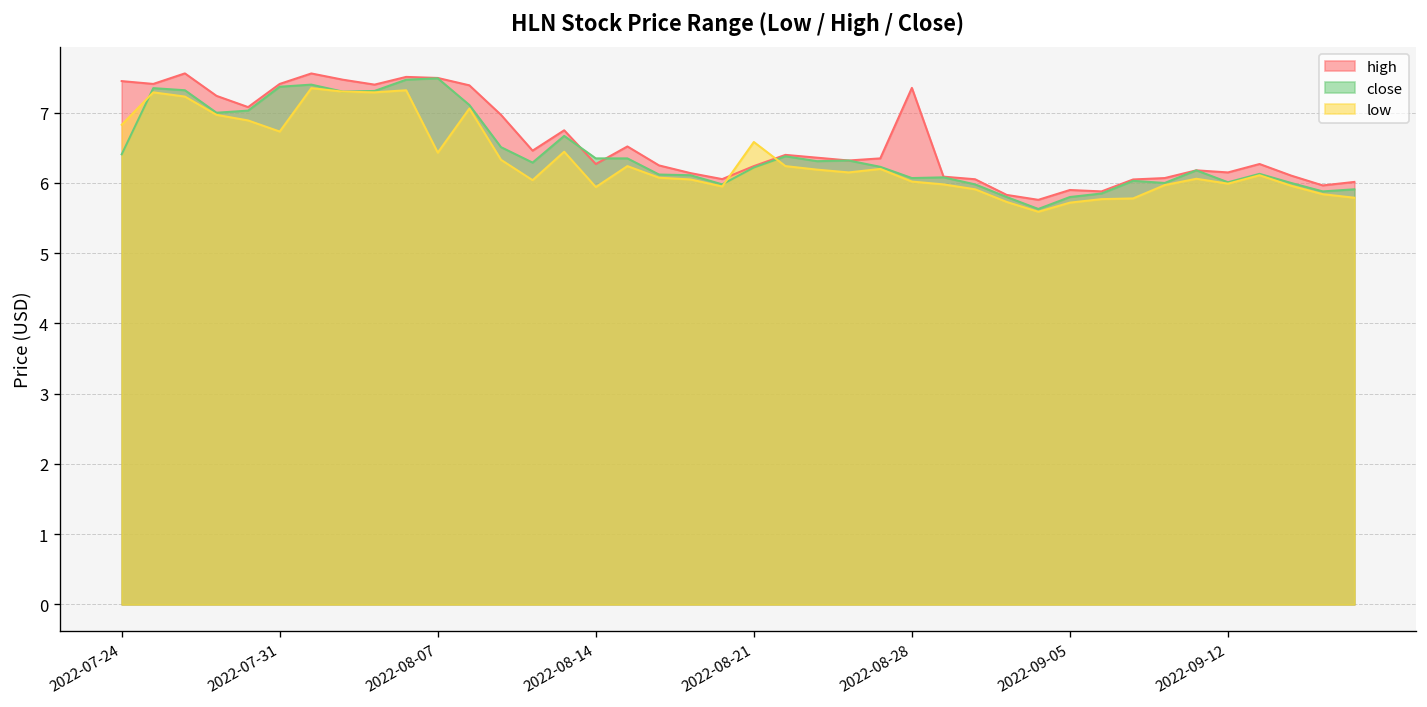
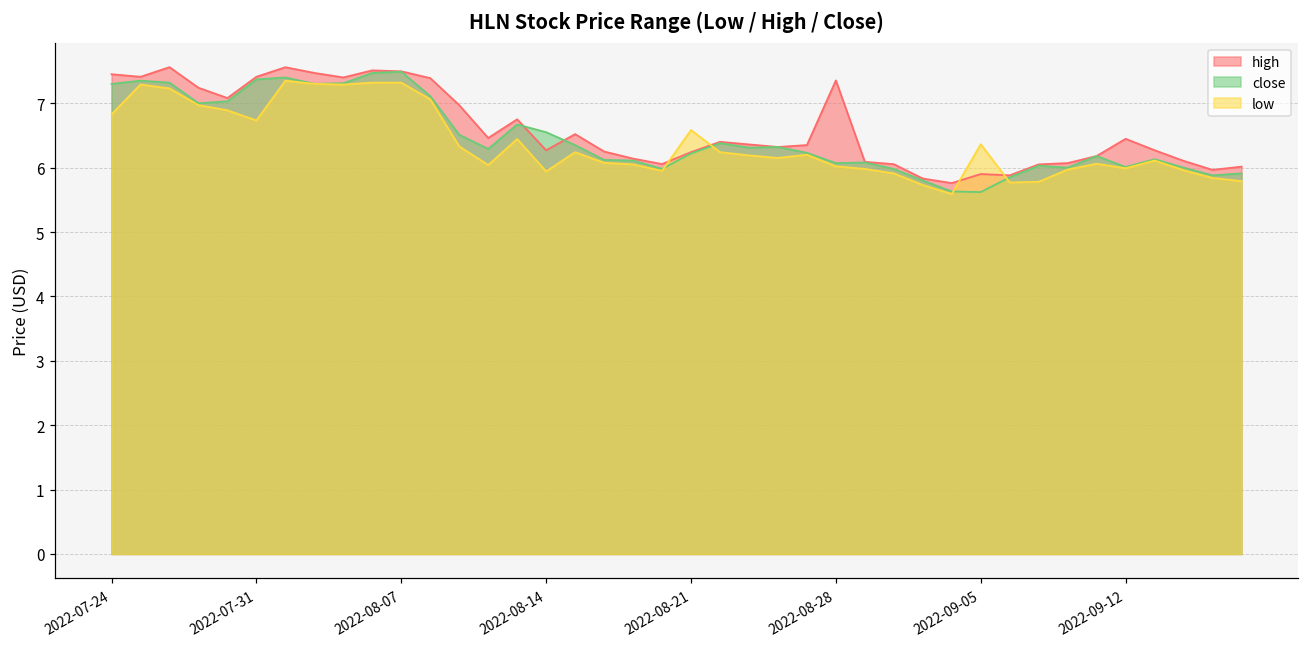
close, 2022-07-24: 6.4 -> 7.3
low, 2022-08-07: 6.4 -> 7.3
close, 2022-08-14: 6.3 -> 6.6
close, 2022-09-05: 5.8 -> 5.6
low, 2022-09-05: 5.7 -> 6.4
high, 2022-09-12: 6.2 -> 6.4
